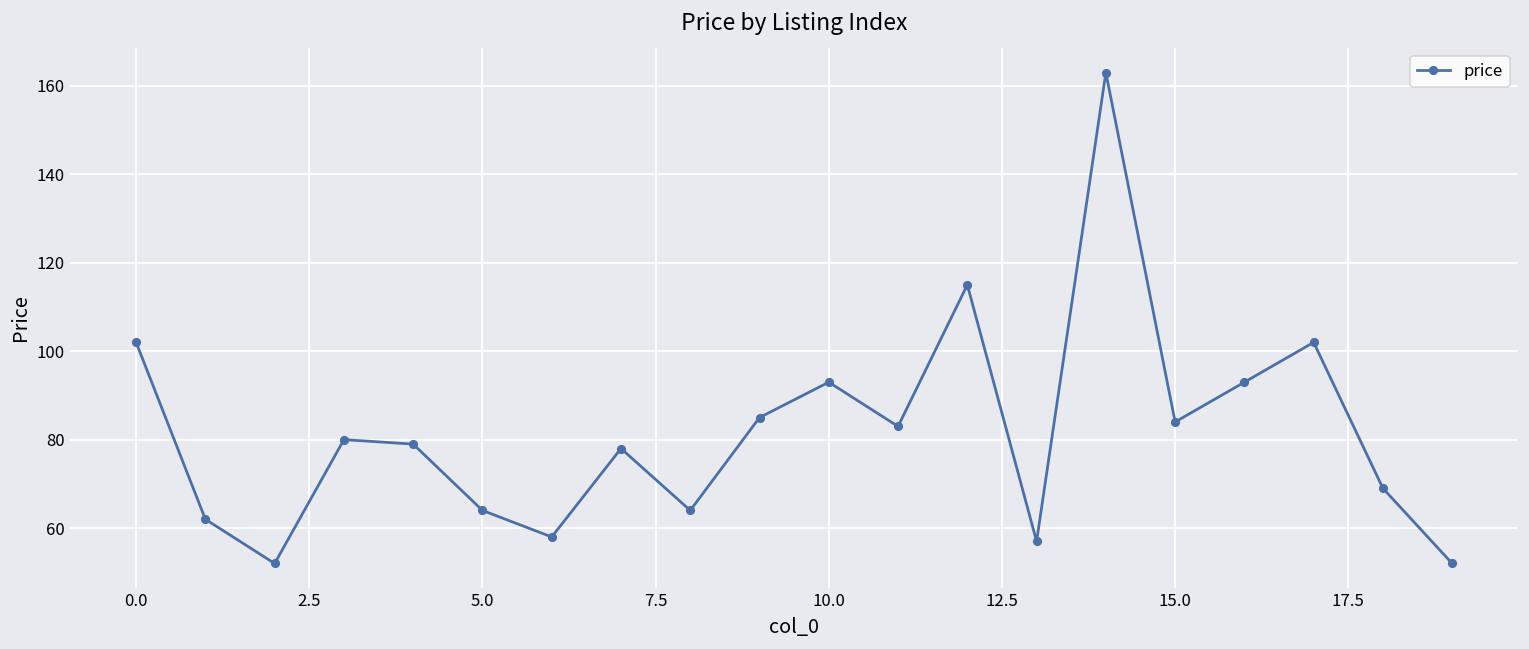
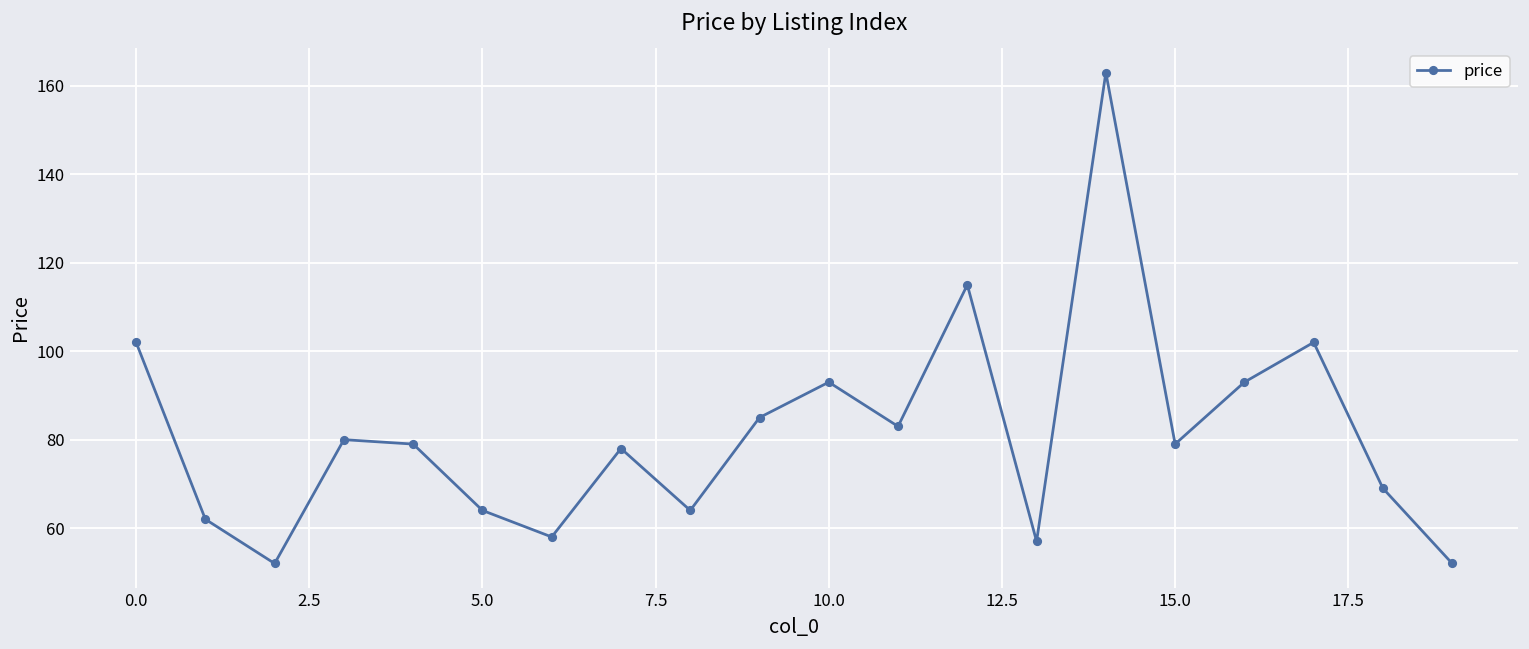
15.0: 84 -> 79
